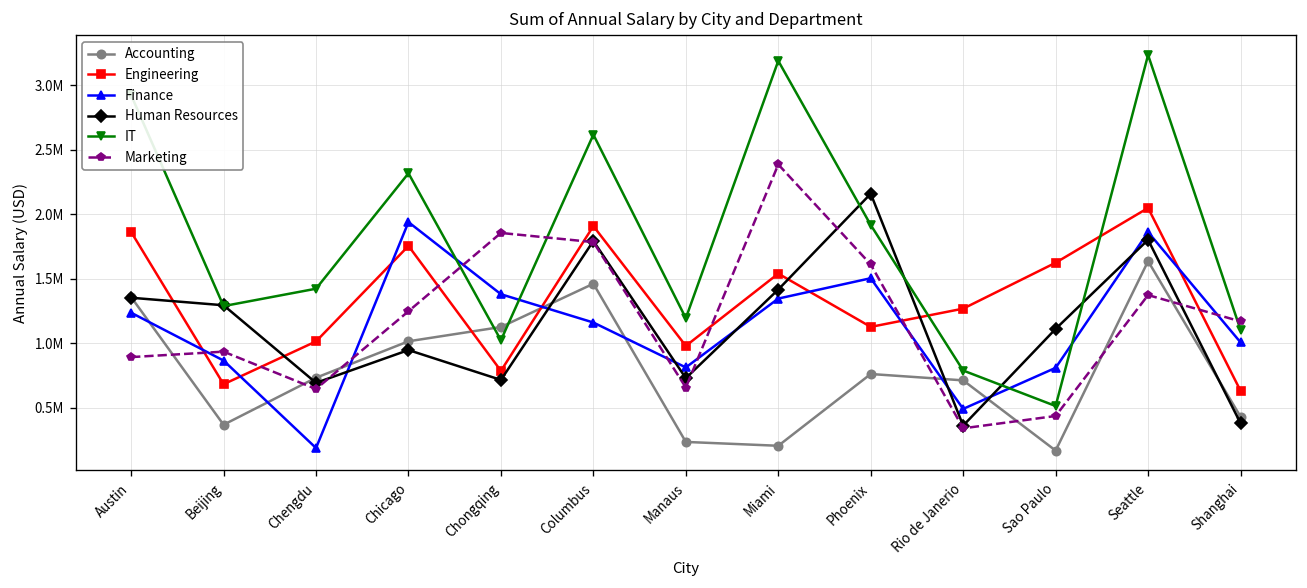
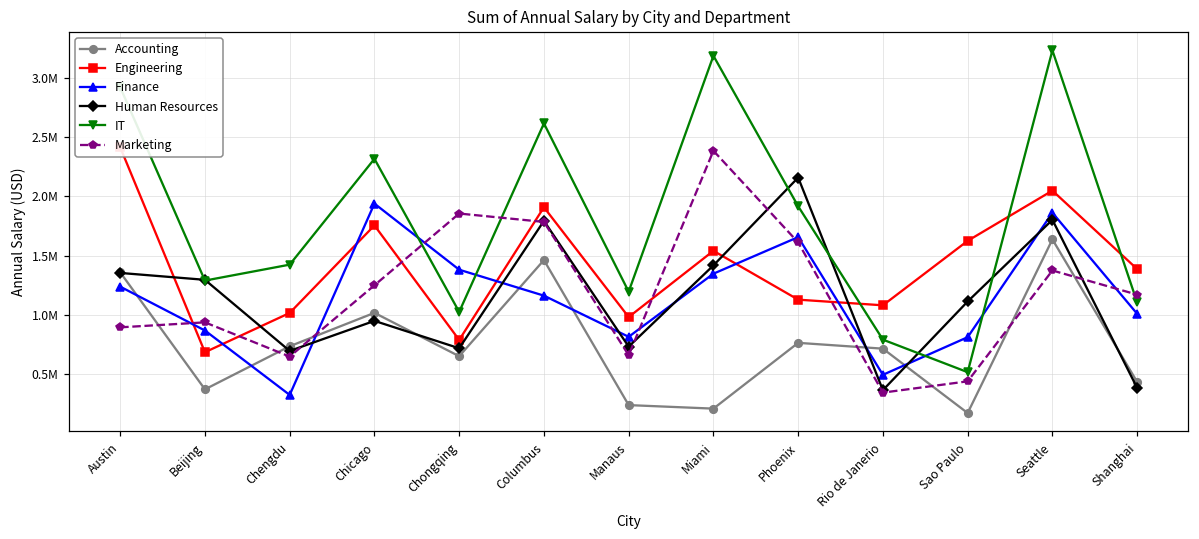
Engineering, Austin: 1860000 -> 2420000
Finance, Chengdu: 190000 -> 320000
Accounting, Chongqing: 1130000 -> 650000
Finance, Phoenix: 1500000 -> 1660000
Engineering, Rio de Janerio: 1270000 -> 1080000
Engineering, Shanghai: 630000 -> 1390000
